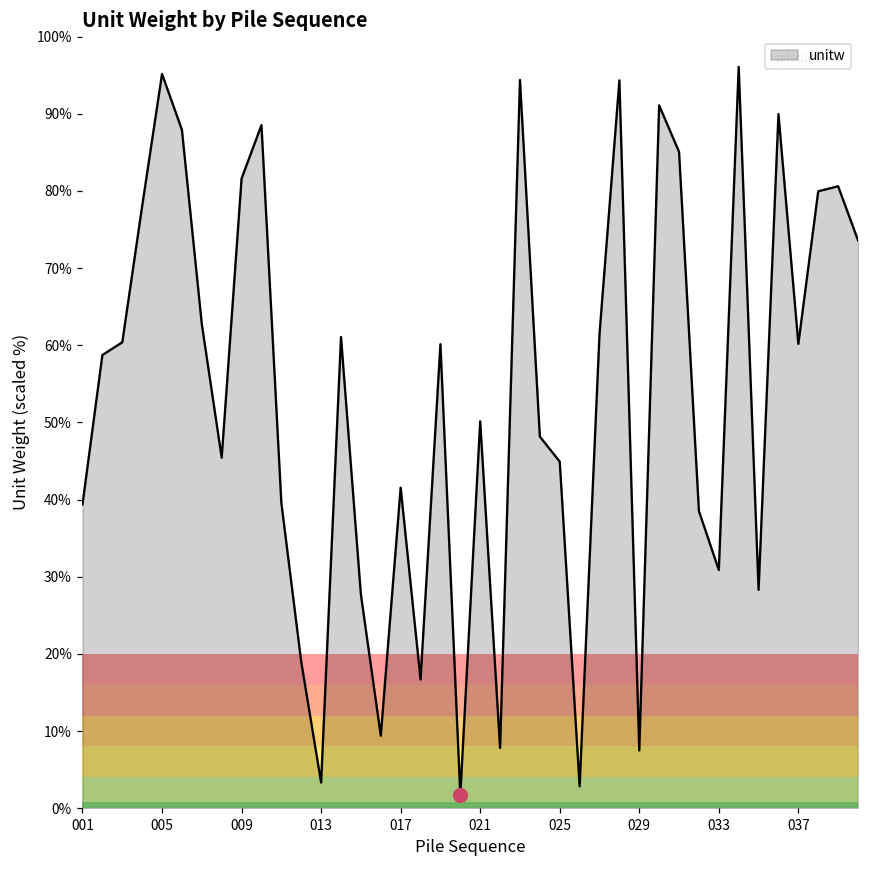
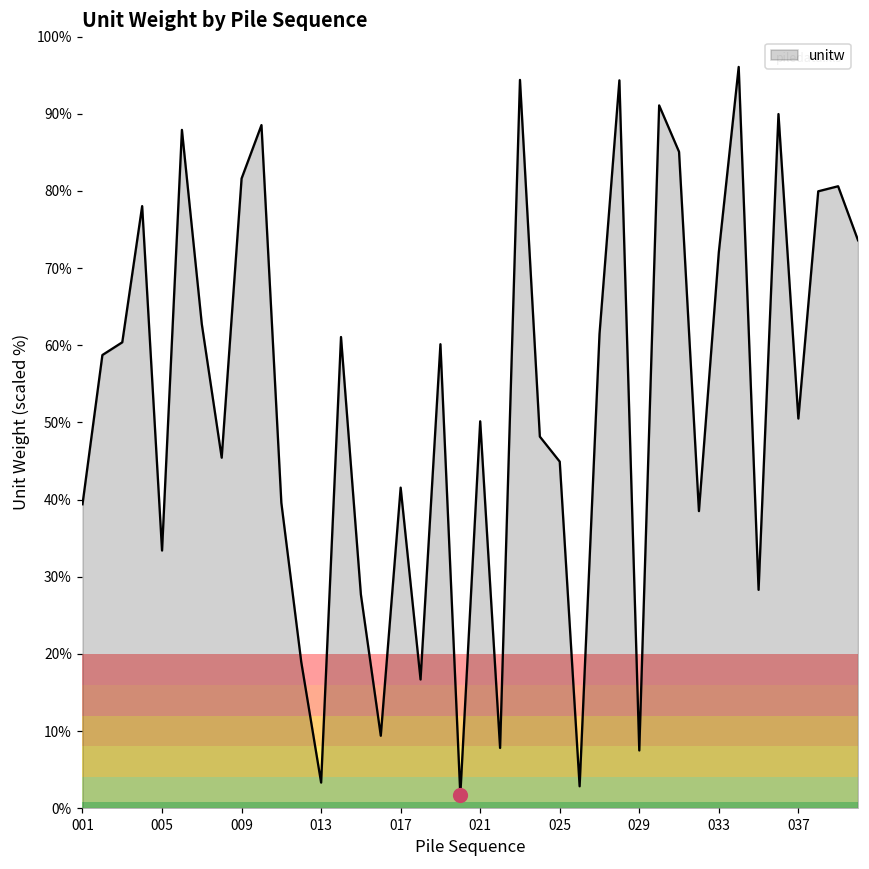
unitw, 005: 95% -> 33%
unitw, 033: 31% -> 72%
unitw, 037: 60% -> 51%
